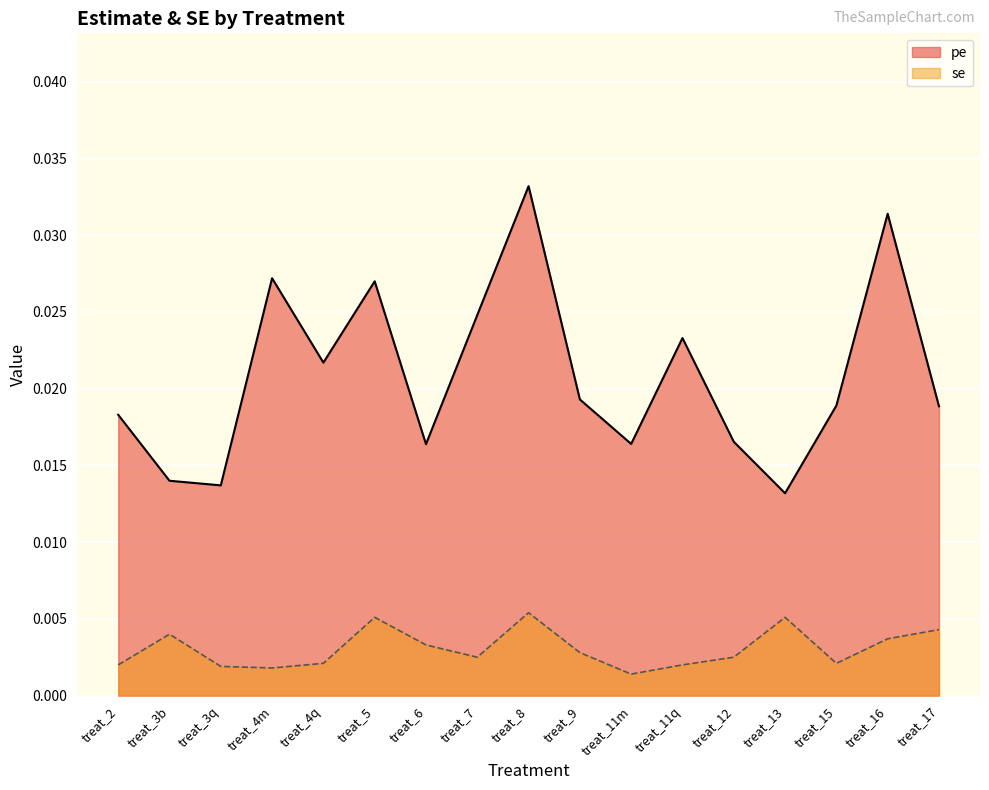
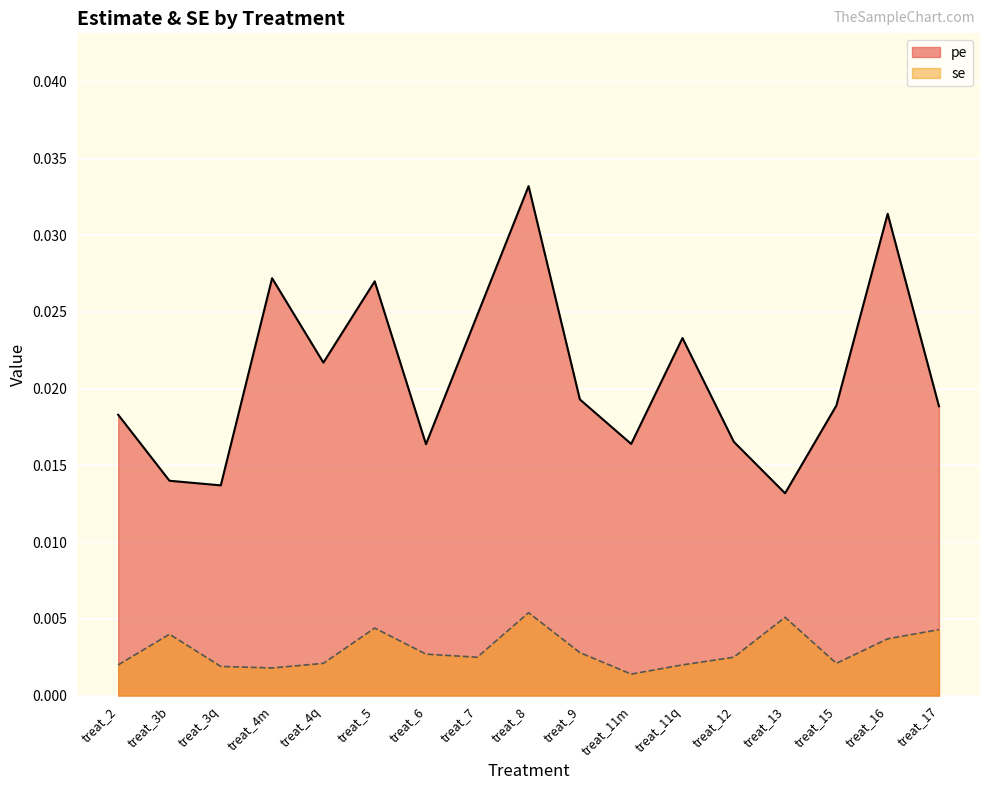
se, treat_5: 0.0051 -> 0.0044
se, treat_6: 0.0033 -> 0.0027
